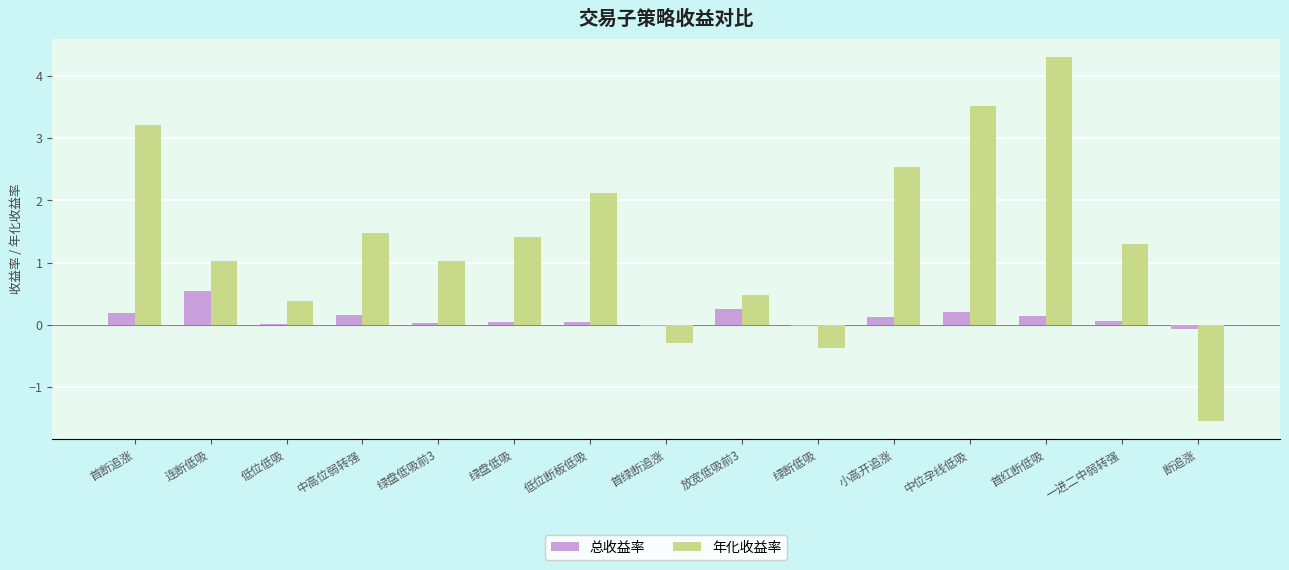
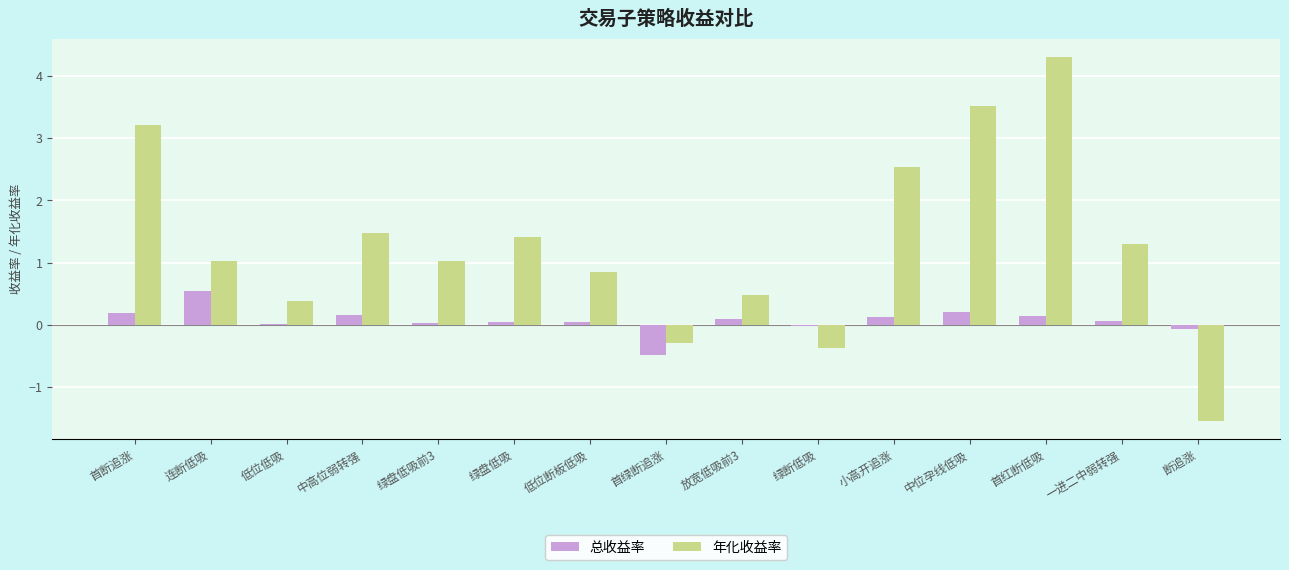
年化收益率, 低位断板低吸: 2.1 -> 0.8
总收益率, 首绿断追涨: 0.0 -> -0.5
总收益率, 放宽低吸前3: 0.3 -> 0.1
